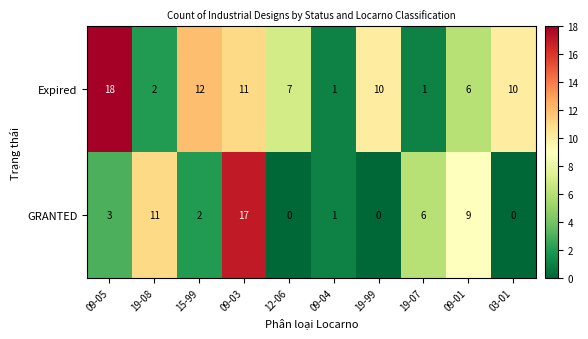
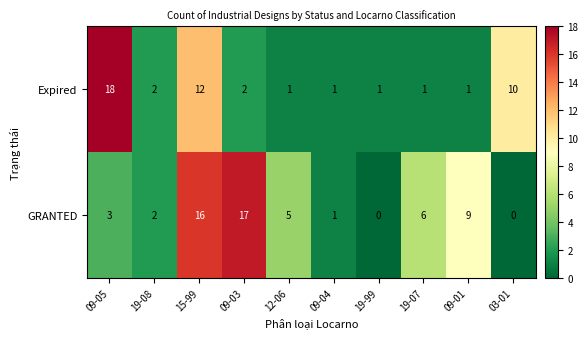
Expired, 09-03: 11 -> 2
Expired, 12-06: 7 -> 1
Expired, 19-99: 10 -> 1
Expired, 09-01: 6 -> 1
GRANTED, 19-08: 11 -> 2
GRANTED, 15-99: 2 -> 16
GRANTED, 12-06: 0 -> 5
